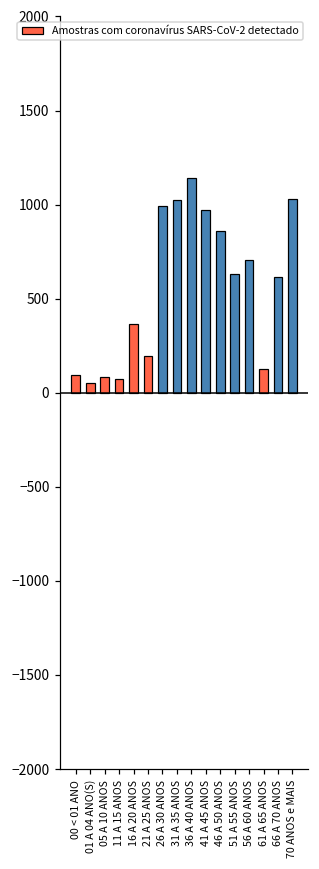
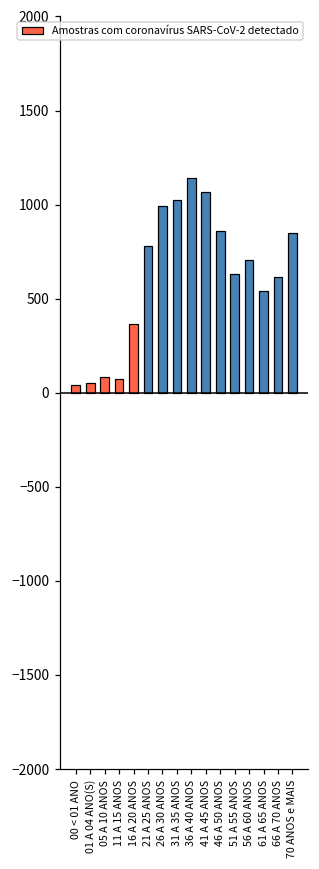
00 < 01 ANO: 90 -> 40
21 A 25 ANOS: 200 -> 780
41 A 45 ANOS: 970 -> 1070
61 A 65 ANOS: 130 -> 540
70 ANOS e MAIS: 1030 -> 850
